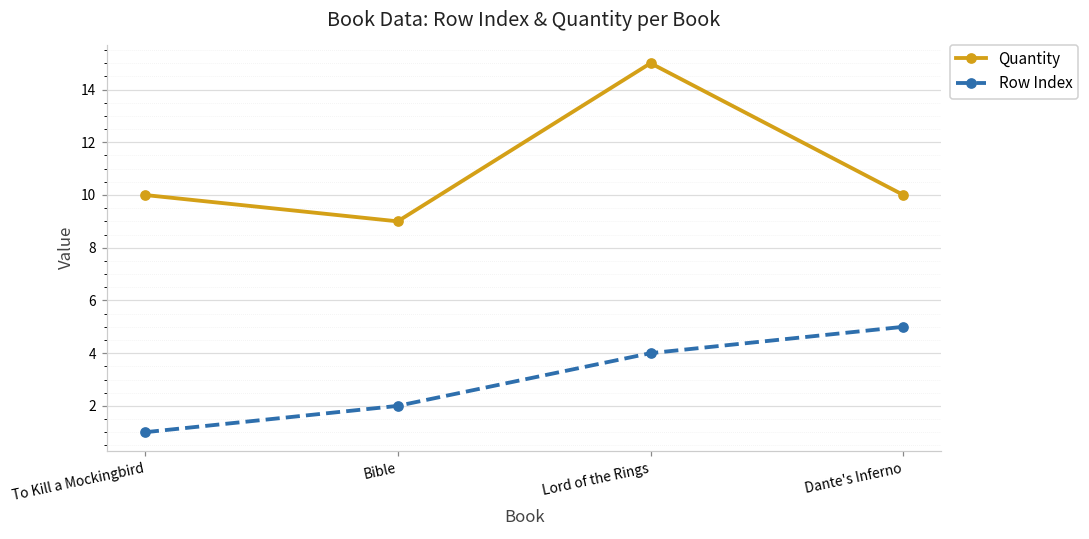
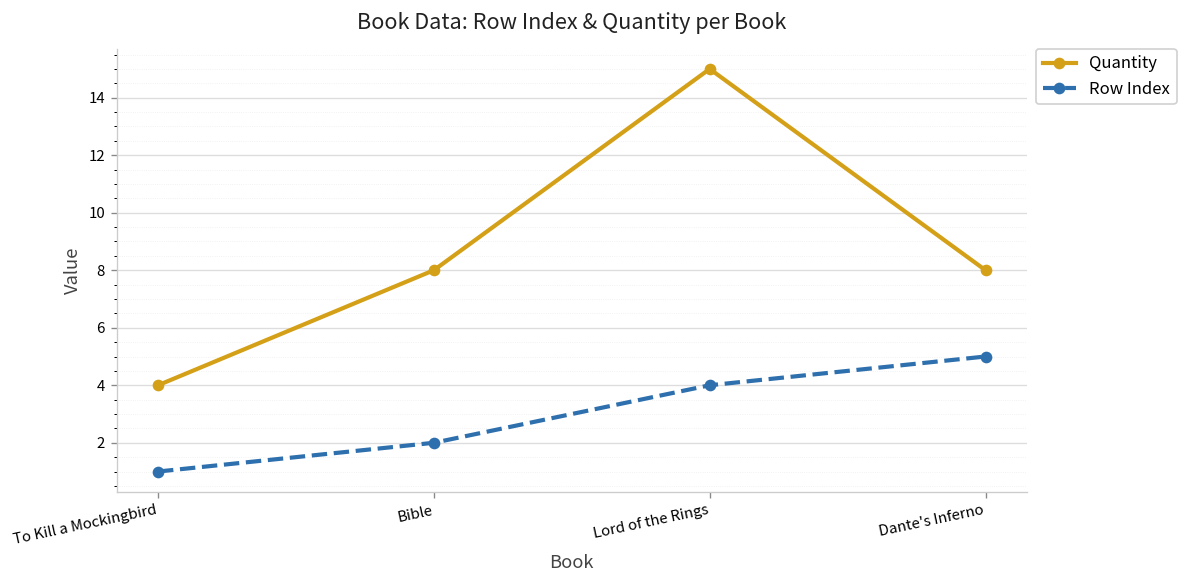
Quantity, To Kill a Mockingbird: 10 -> 4
Quantity, Bible: 9 -> 8
Quantity, Dante's Inferno: 10 -> 8
